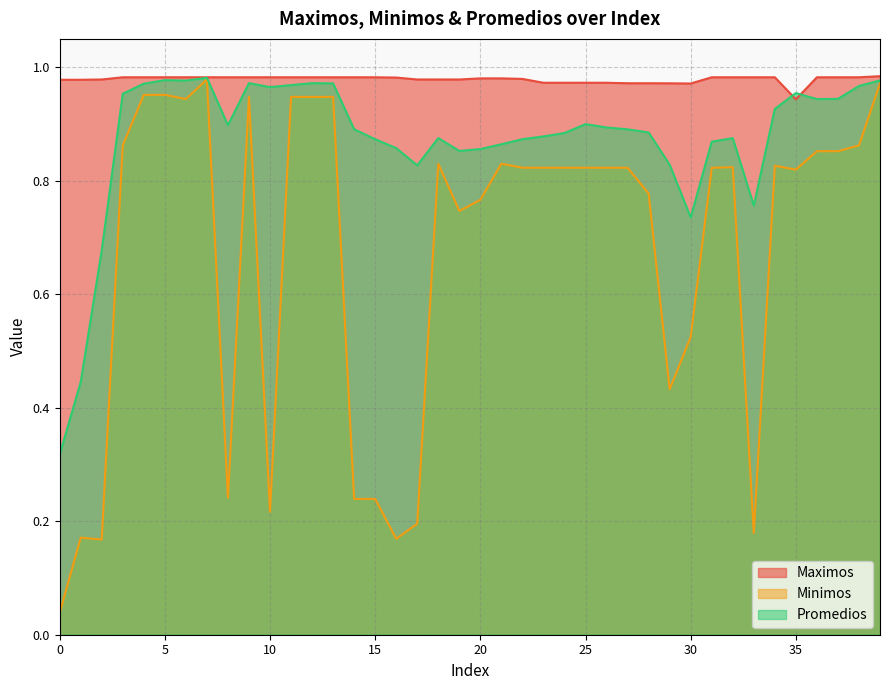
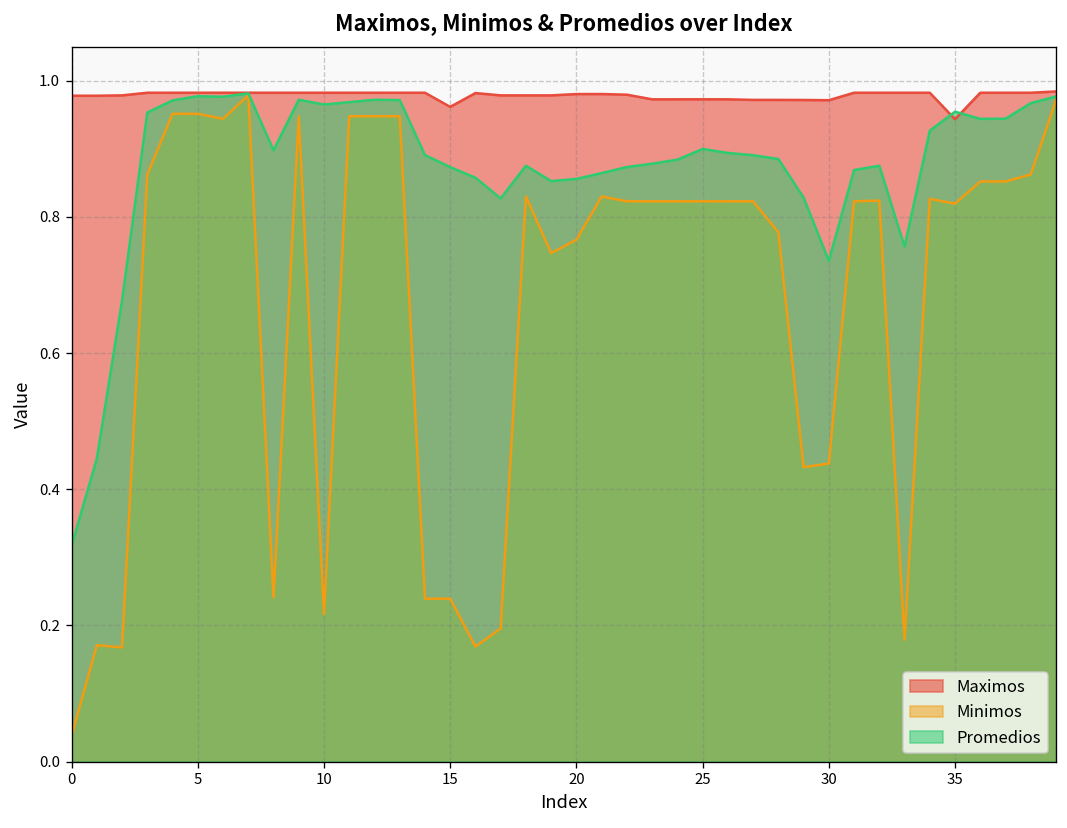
Maximos, 15: 0.98 -> 0.96
Minimos, 30: 0.52 -> 0.44
